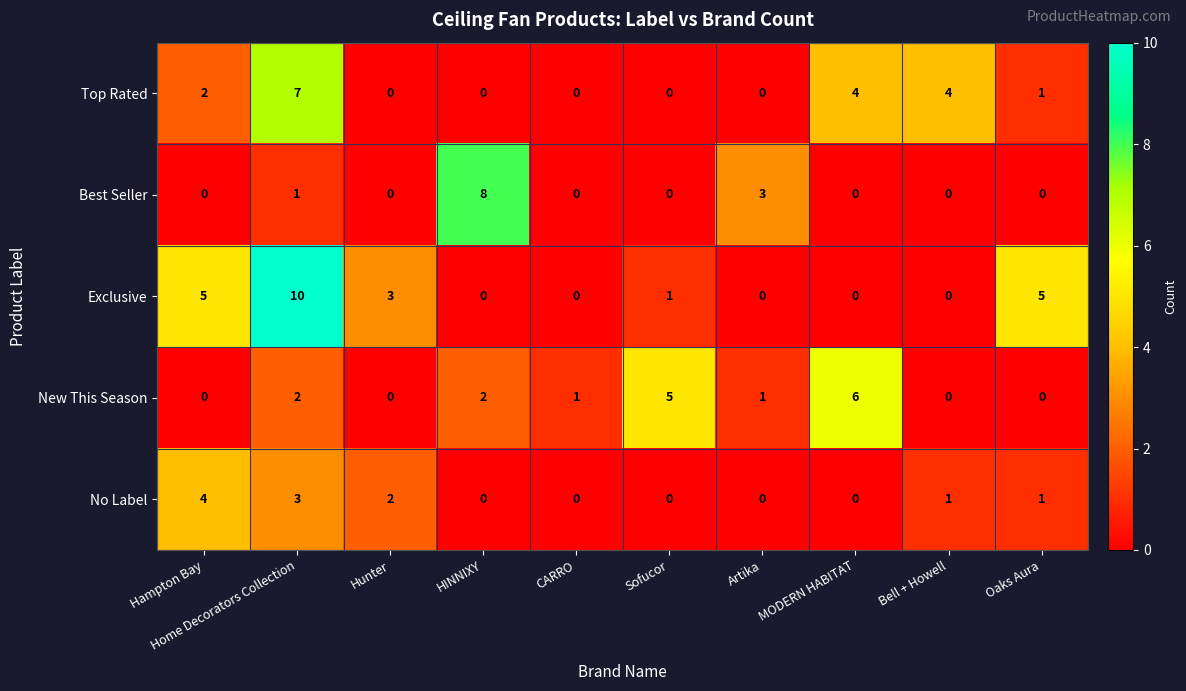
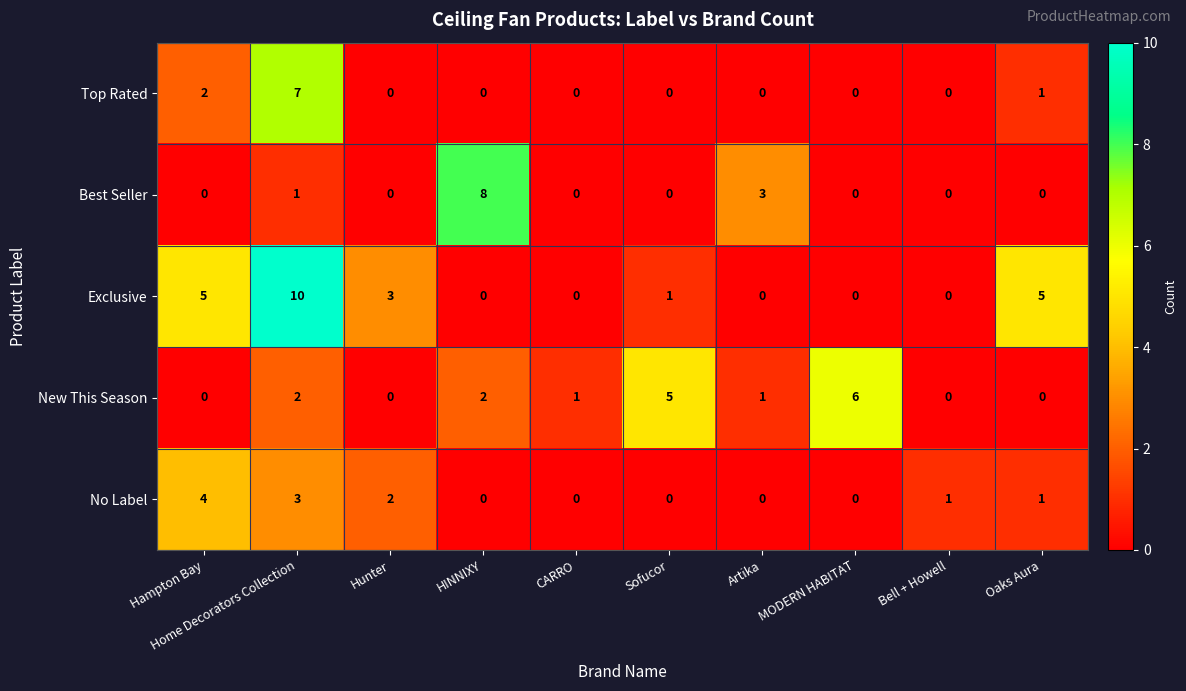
Top Rated, MODERN HABITAT: 4 -> 0
Top Rated, Bell + Howell: 4 -> 0
